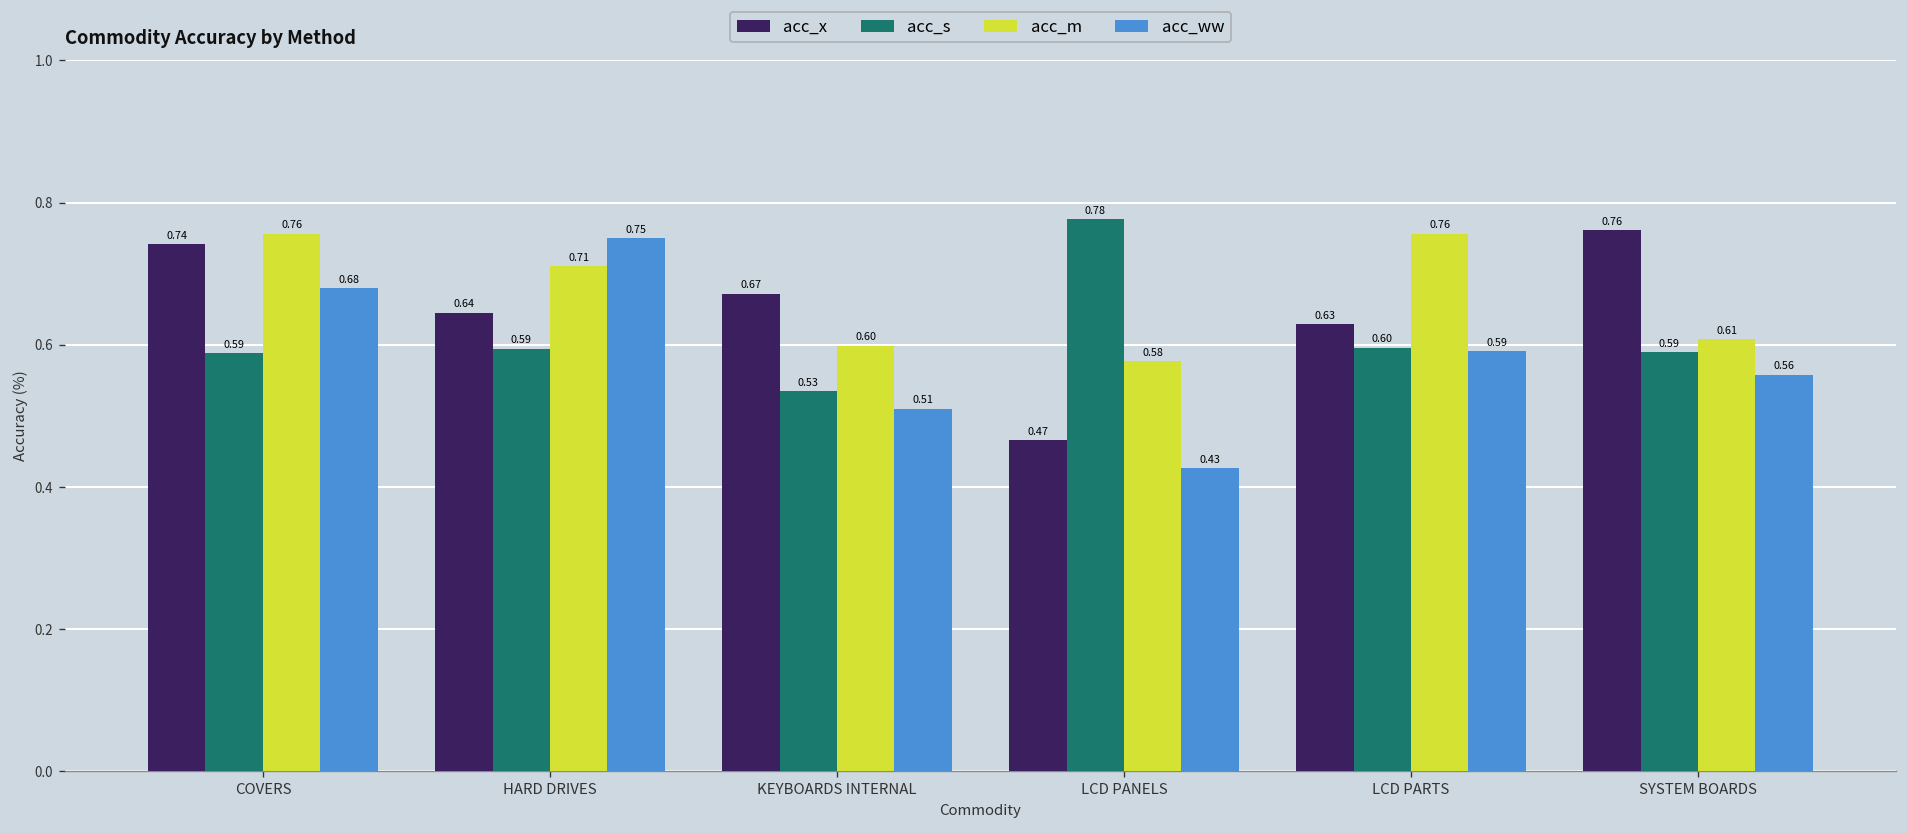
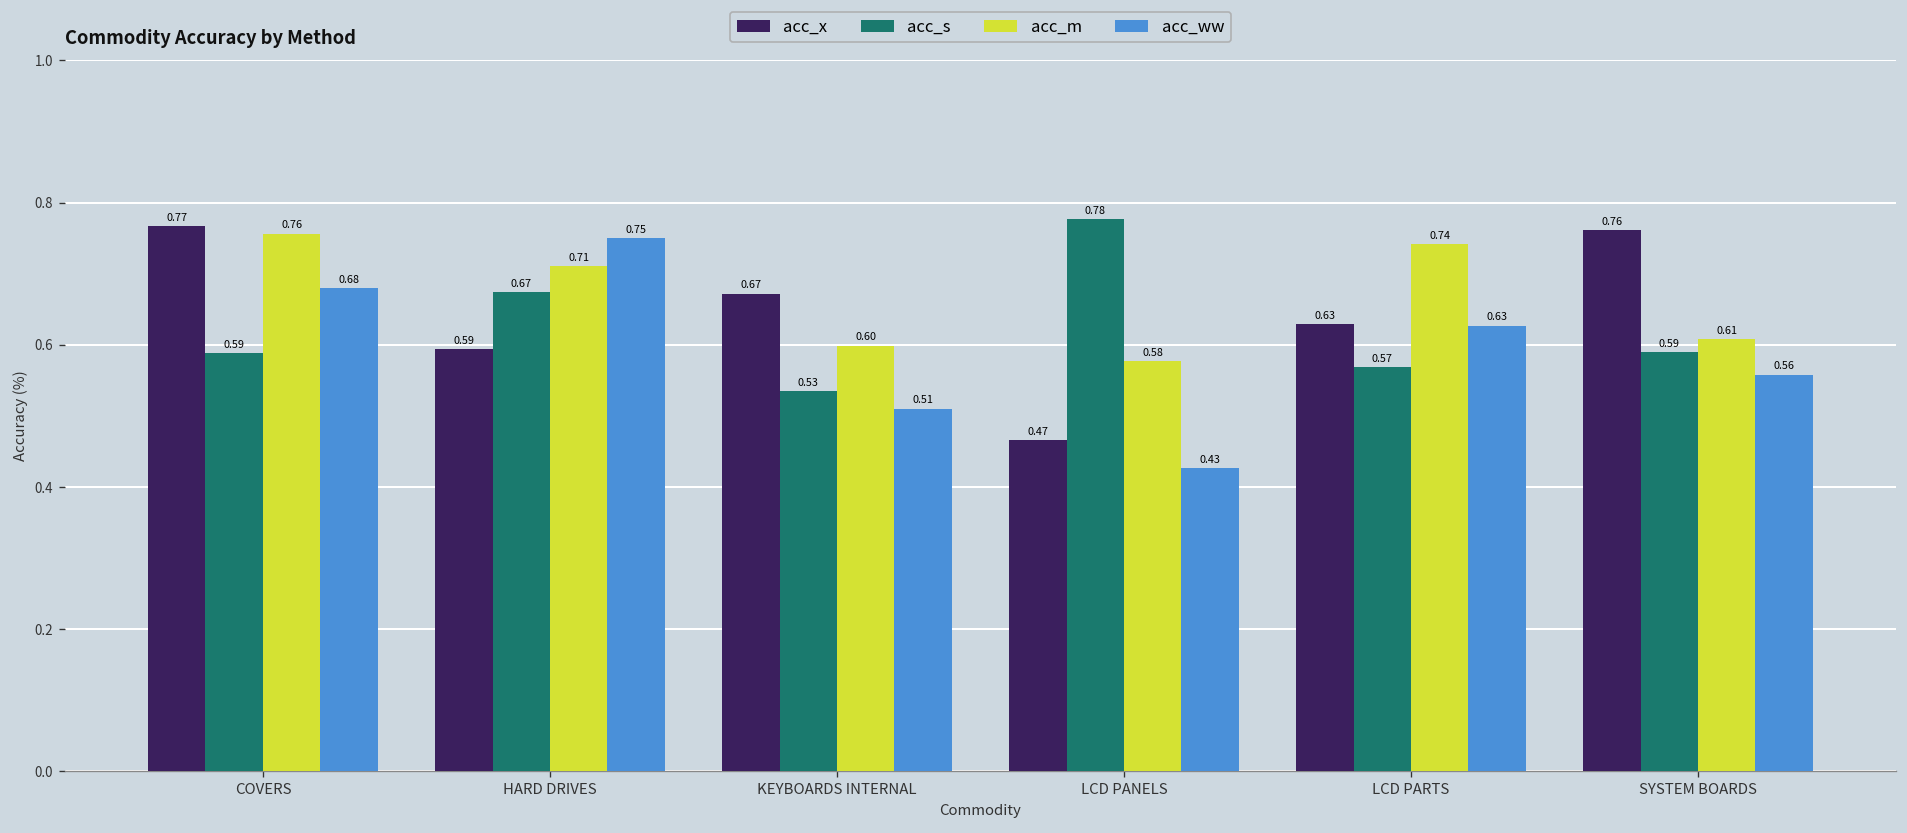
acc_x, COVERS: 0.74 -> 0.77
acc_x, HARD DRIVES: 0.64 -> 0.59
acc_s, HARD DRIVES: 0.59 -> 0.67
acc_s, LCD PARTS: 0.60 -> 0.57
acc_m, LCD PARTS: 0.76 -> 0.74
acc_ww, LCD PARTS: 0.59 -> 0.63
